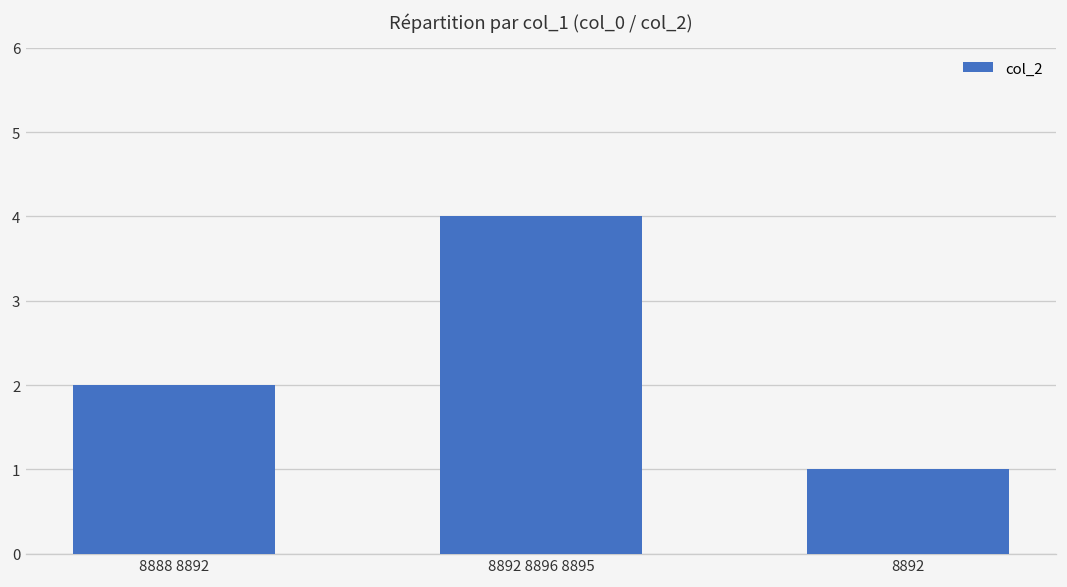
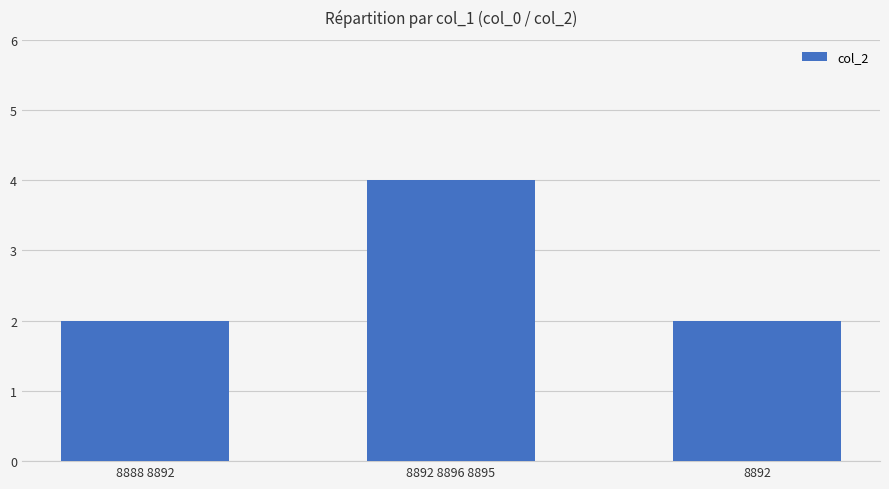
8892: 1 -> 2
